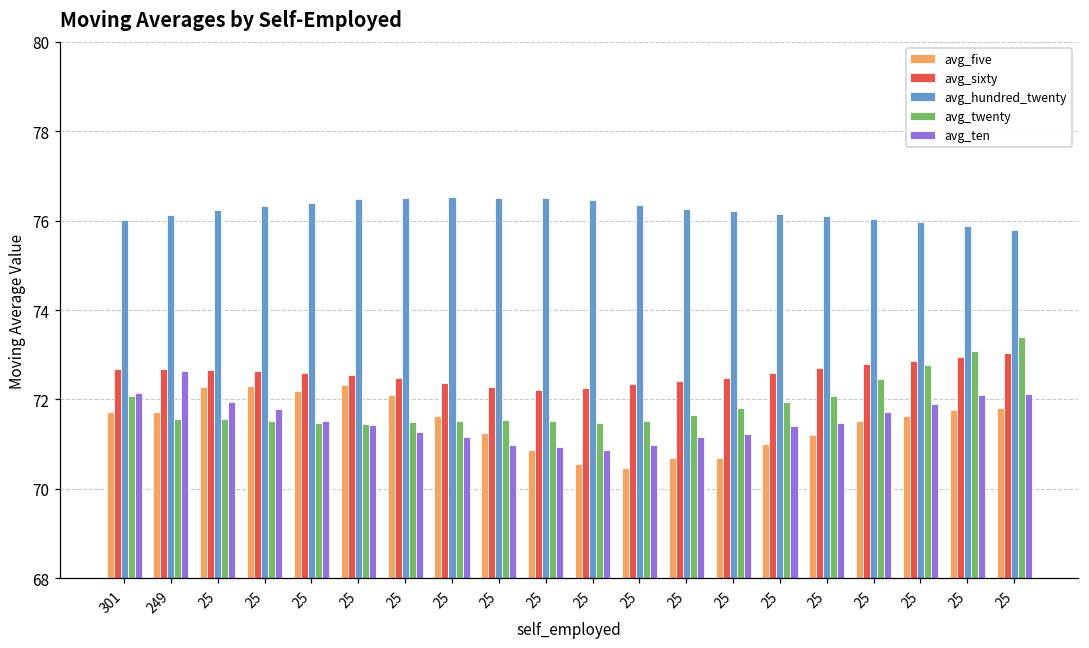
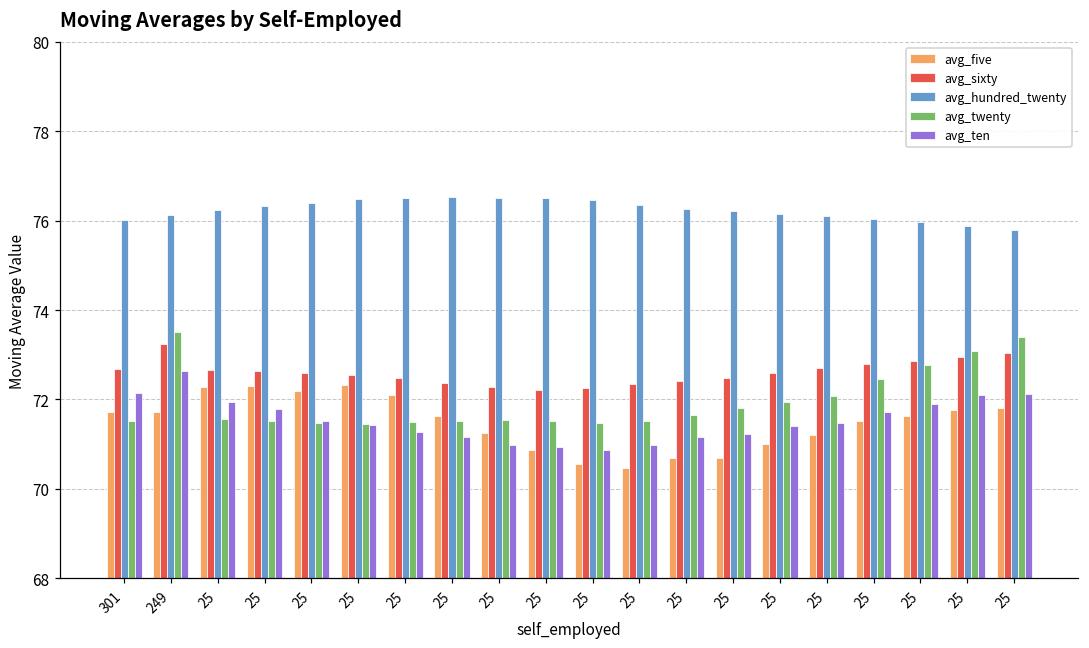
avg_twenty, 301: 72.1 -> 71.5
avg_sixty, 249: 72.7 -> 73.3
avg_twenty, 249: 71.6 -> 73.5
